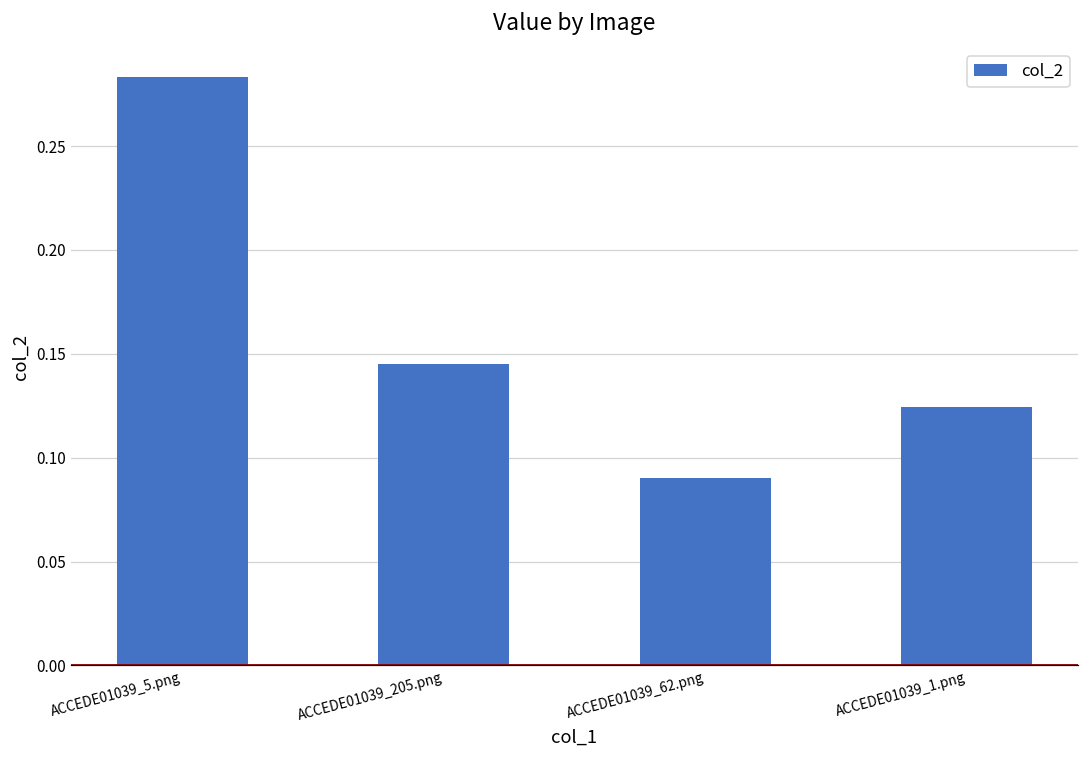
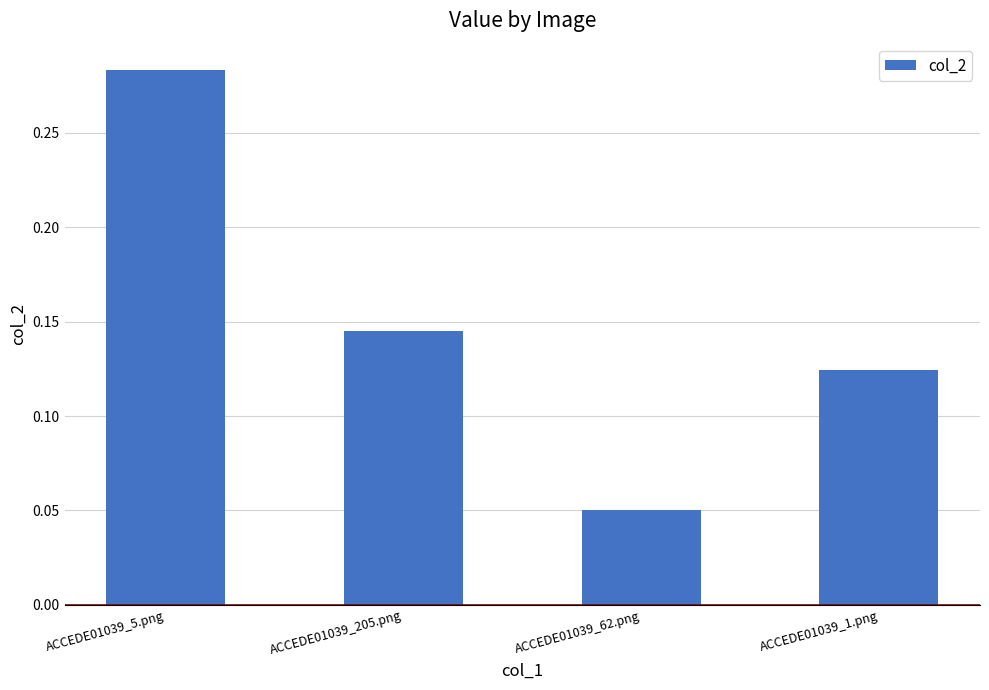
ACCEDE01039_62.png: 0.090 -> 0.050
